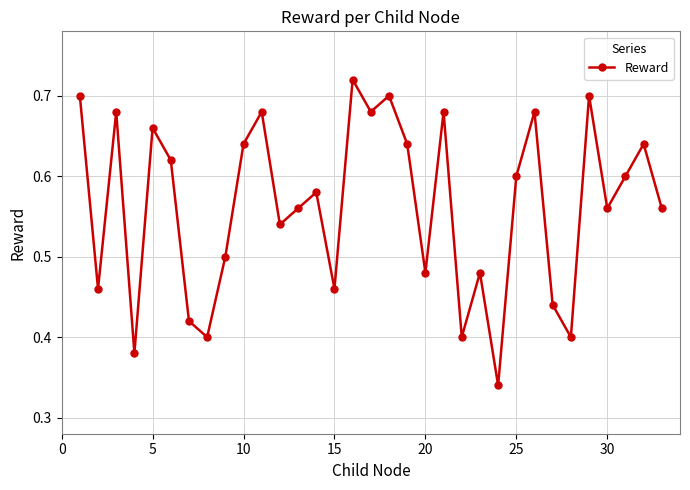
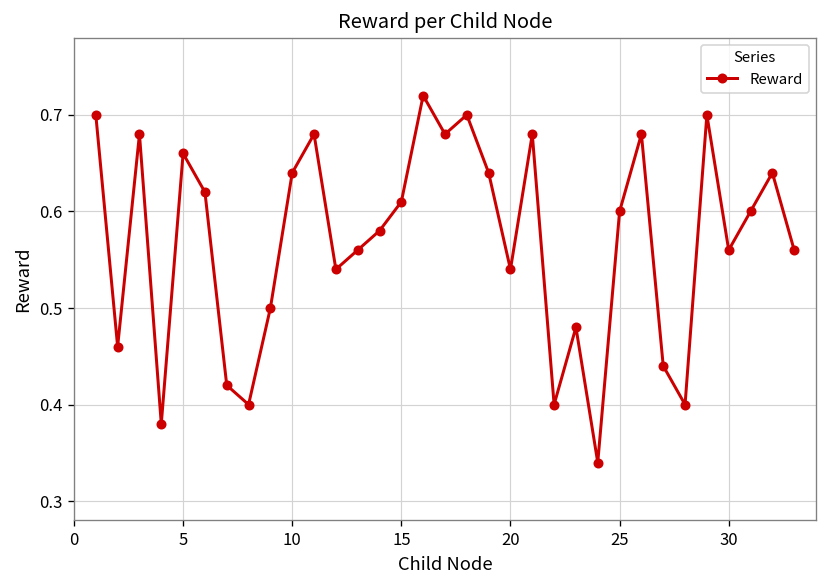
15: 0.46 -> 0.61
20: 0.48 -> 0.54
